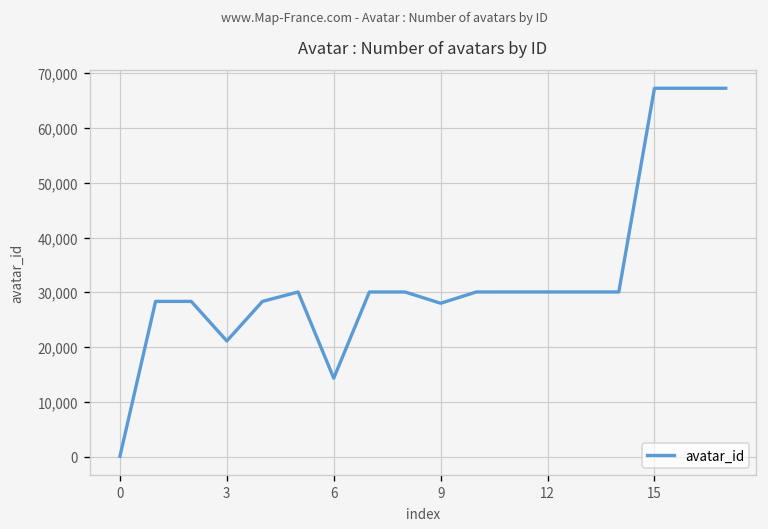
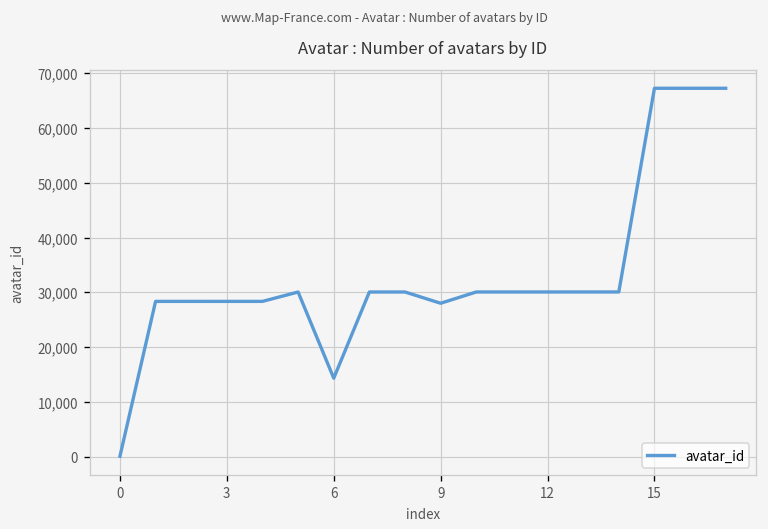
3: 21,000 -> 28,000
